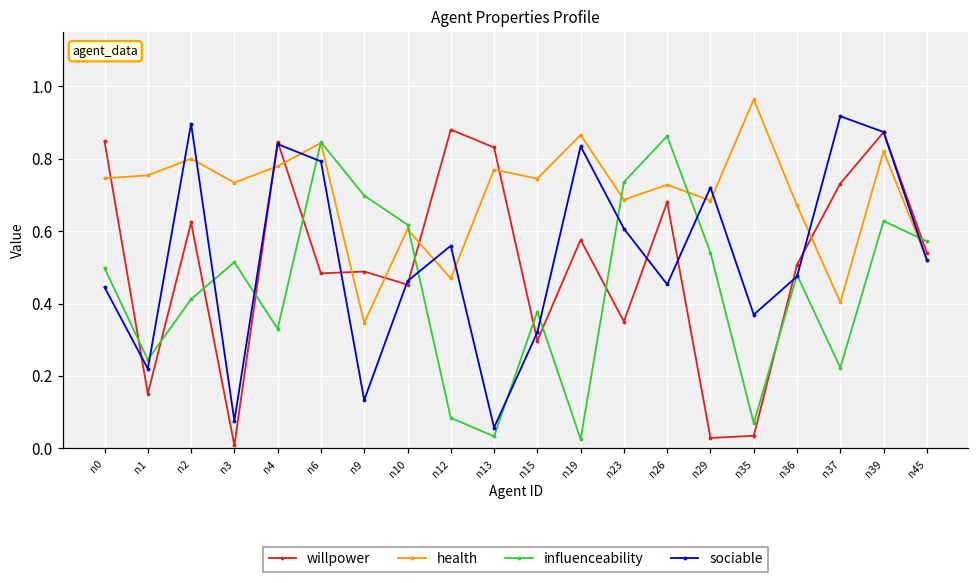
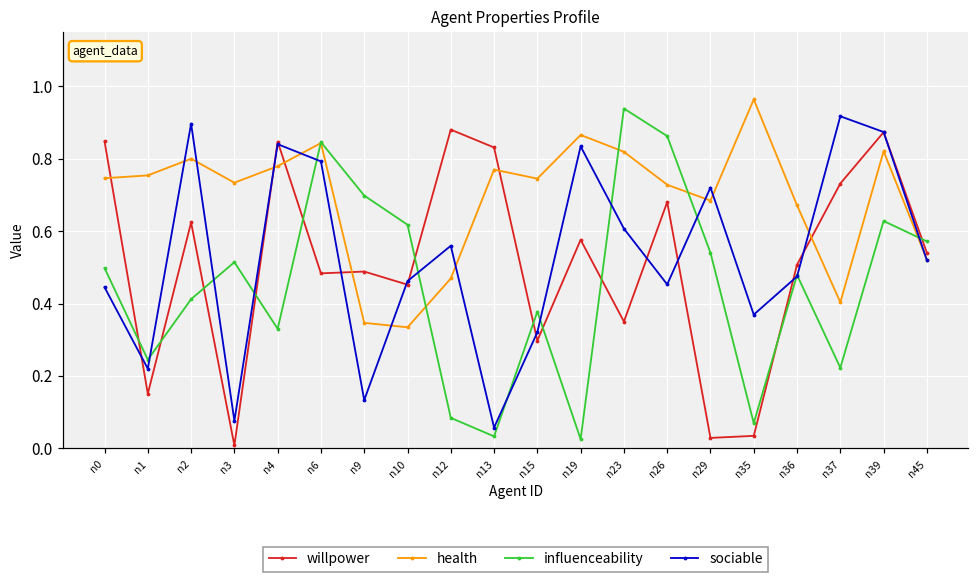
health, n10: 0.61 -> 0.33
health, n23: 0.69 -> 0.82
influenceability, n23: 0.74 -> 0.94
